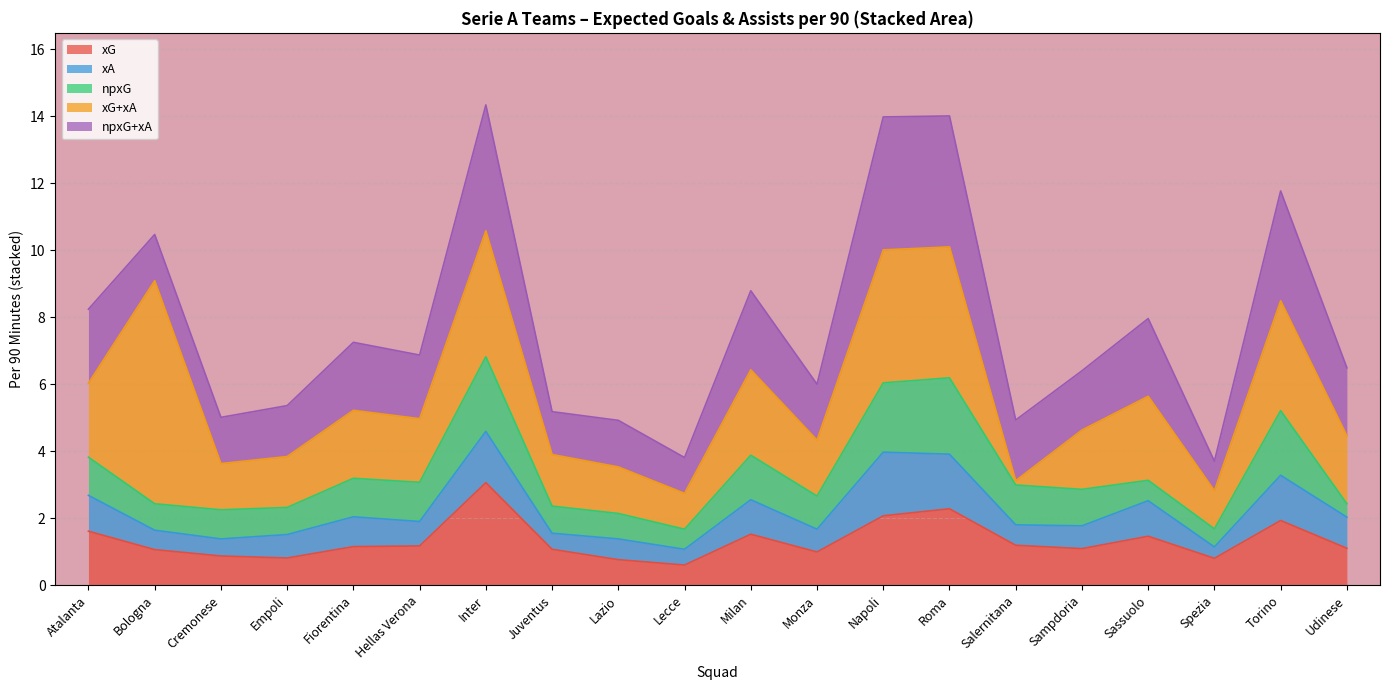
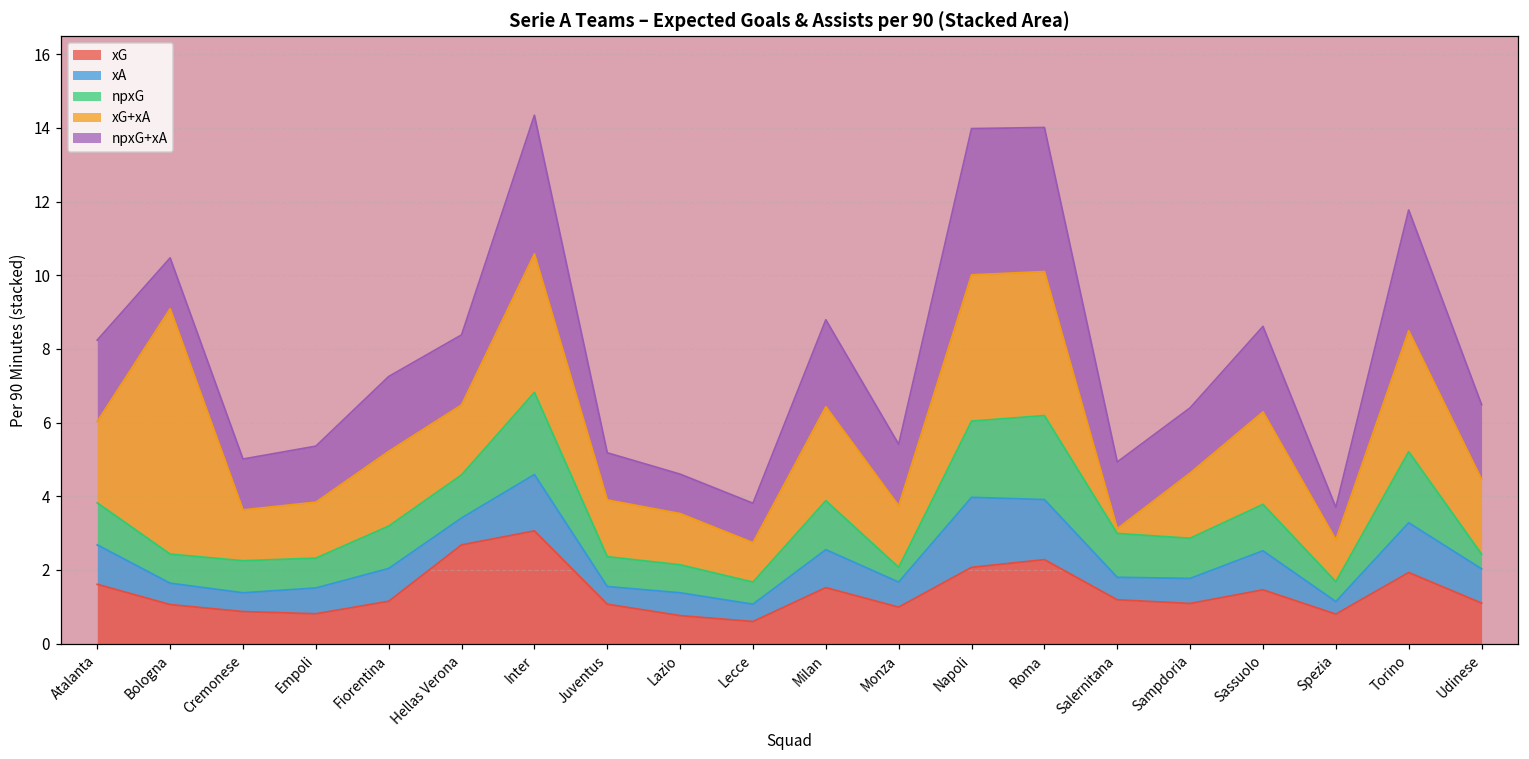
xG, Hellas Verona: 1.2 -> 2.7
npxG+xA, Lazio: 1.4 -> 1.1
npxG, Monza: 1.0 -> 0.4
npxG, Sassuolo: 0.6 -> 1.3
